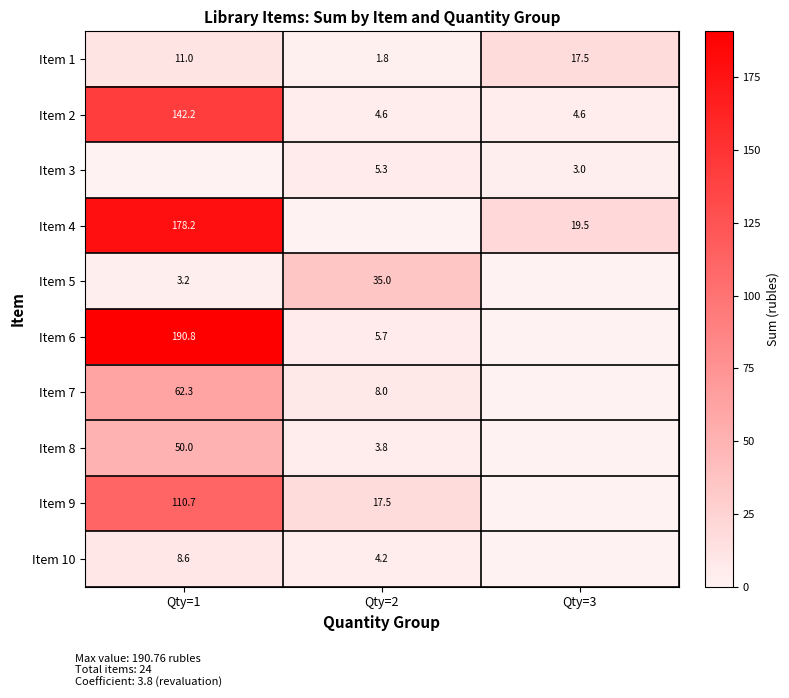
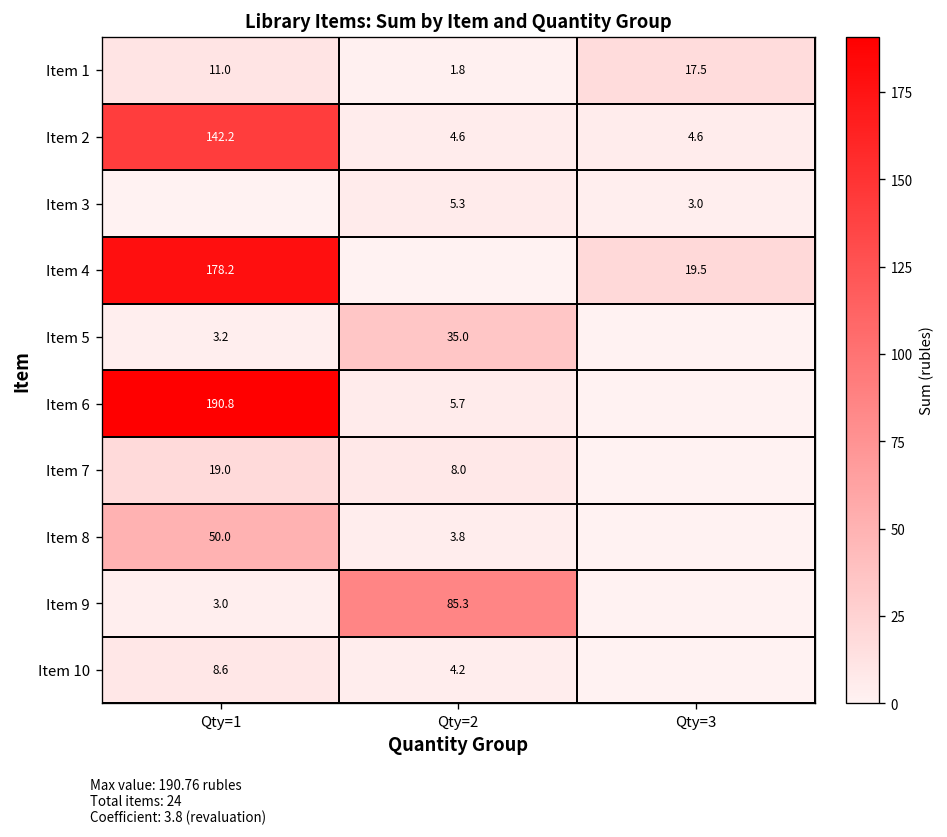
Item 7, Qty=1: 62.3 -> 19.0
Item 9, Qty=1: 110.7 -> 3.0
Item 9, Qty=2: 17.5 -> 85.3
